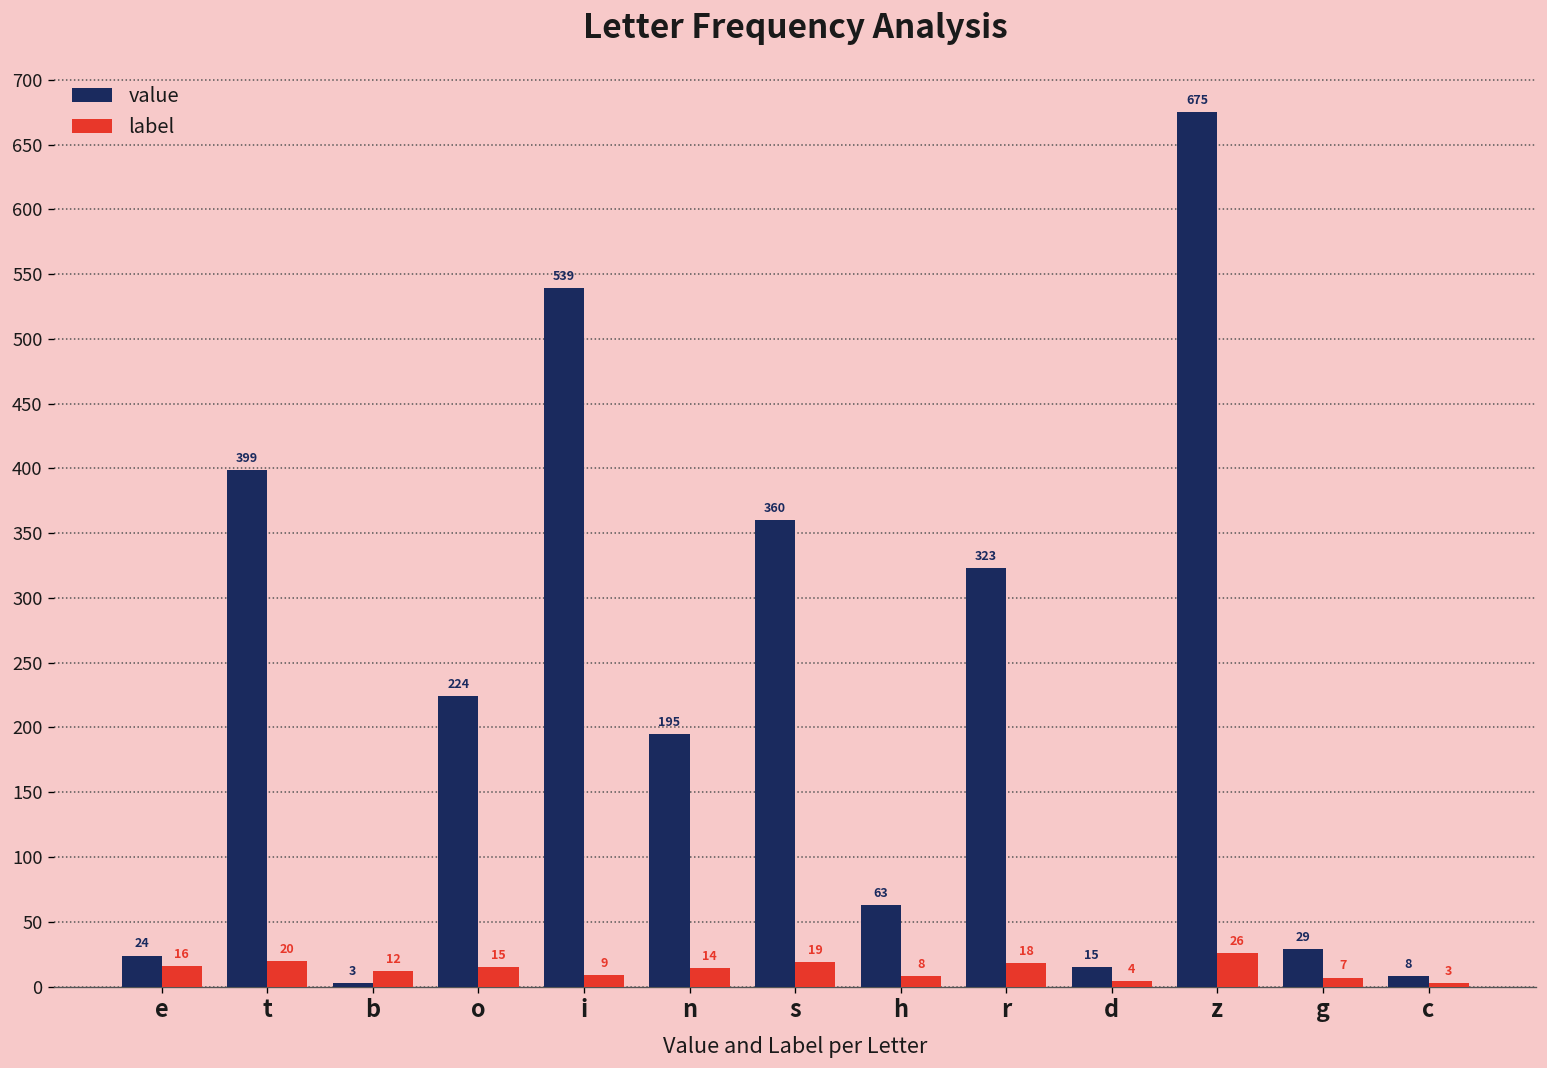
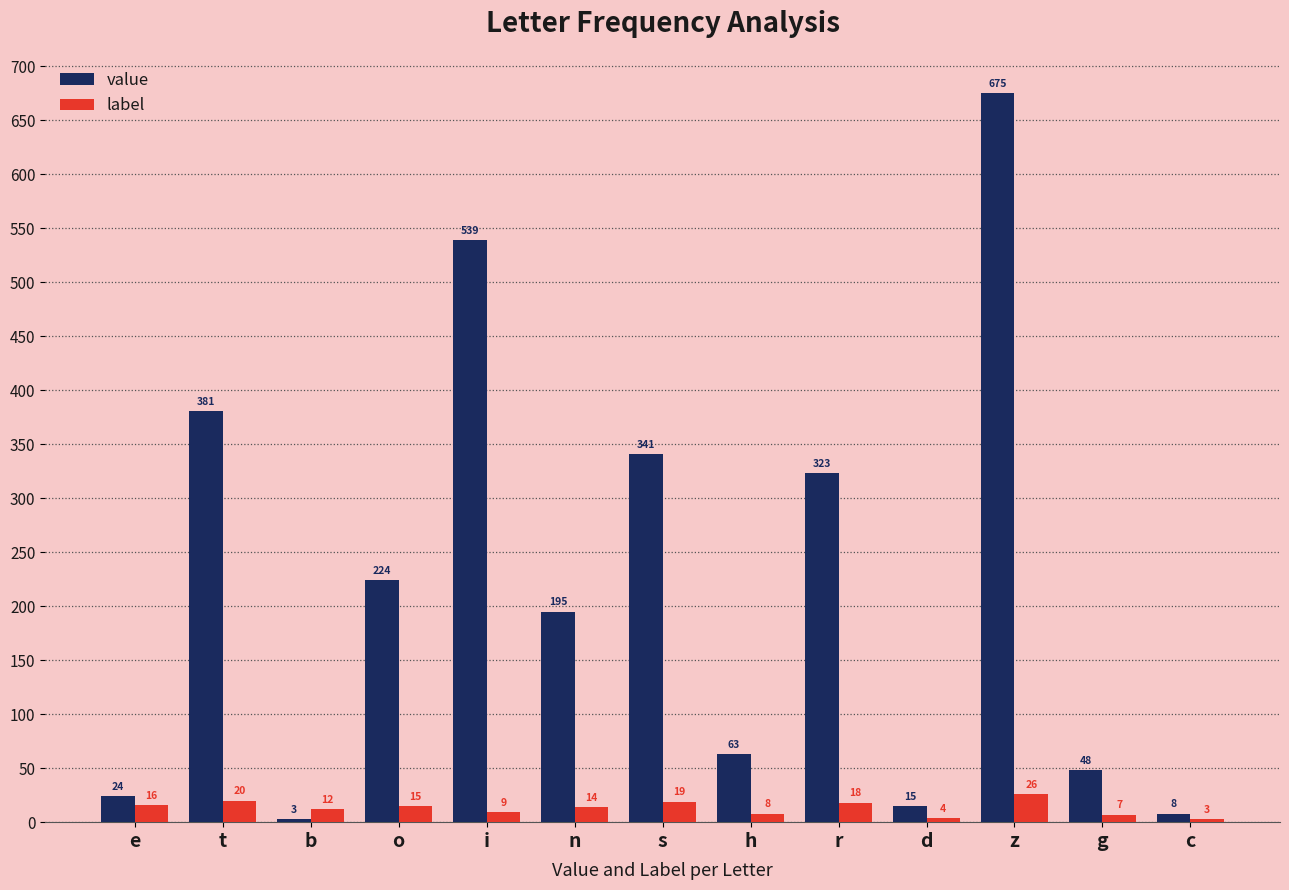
value, t: 399 -> 381
value, s: 360 -> 341
value, g: 29 -> 48
